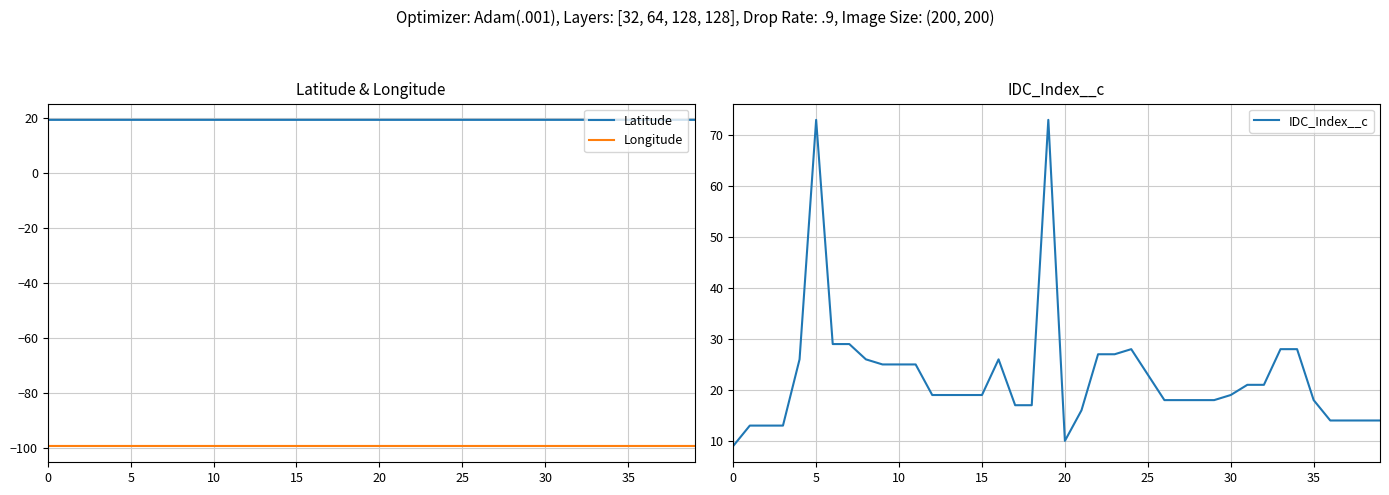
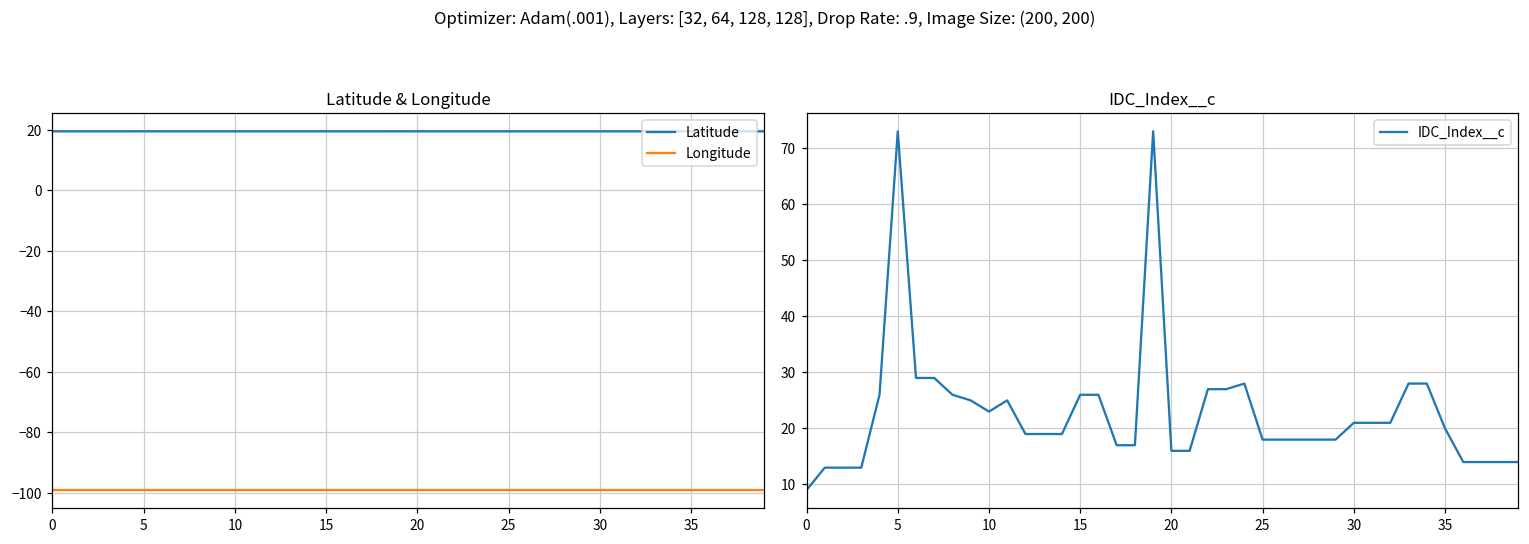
IDC_Index__c, 10: 25 -> 23
IDC_Index__c, 15: 19 -> 26
IDC_Index__c, 20: 10 -> 16
IDC_Index__c, 25: 23 -> 18
IDC_Index__c, 30: 19 -> 21
IDC_Index__c, 35: 18 -> 20
